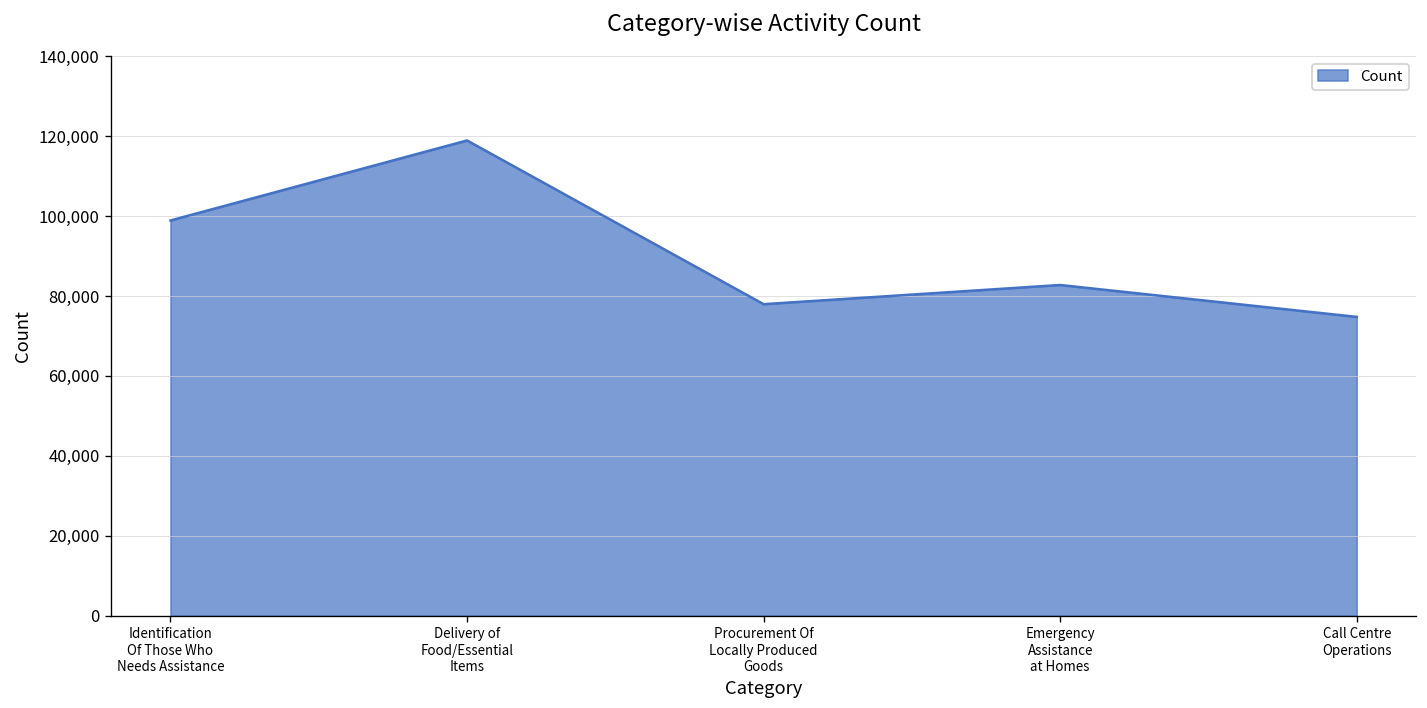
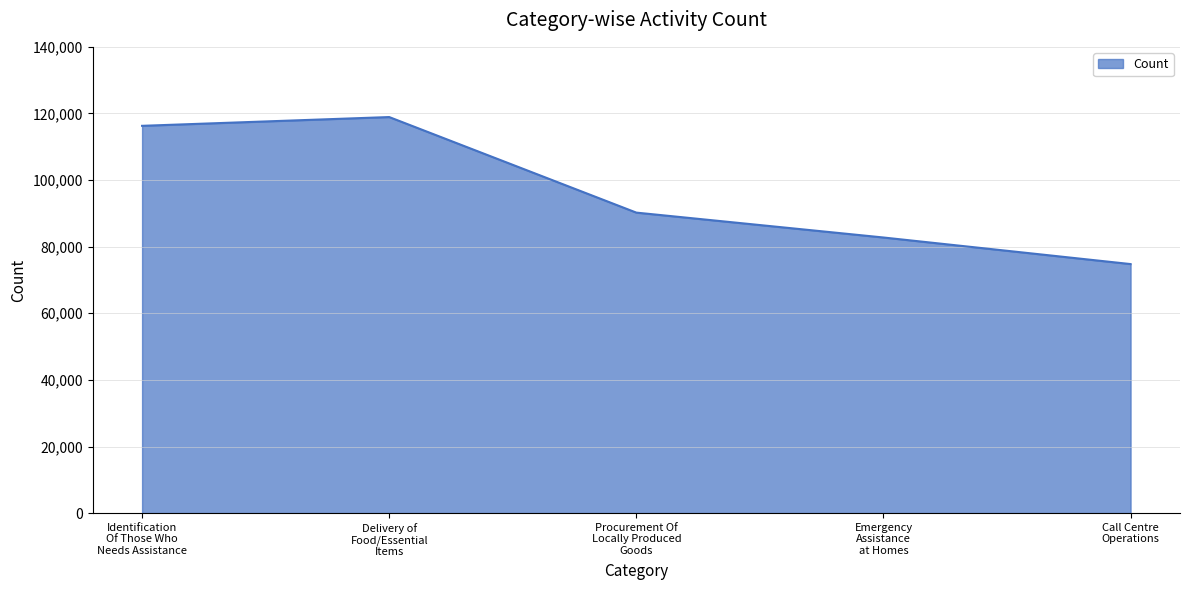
Identification Of Those Who Needs Assistance: 99,000 -> 116,000
Procurement Of Locally Produced Goods: 78,000 -> 90,000
